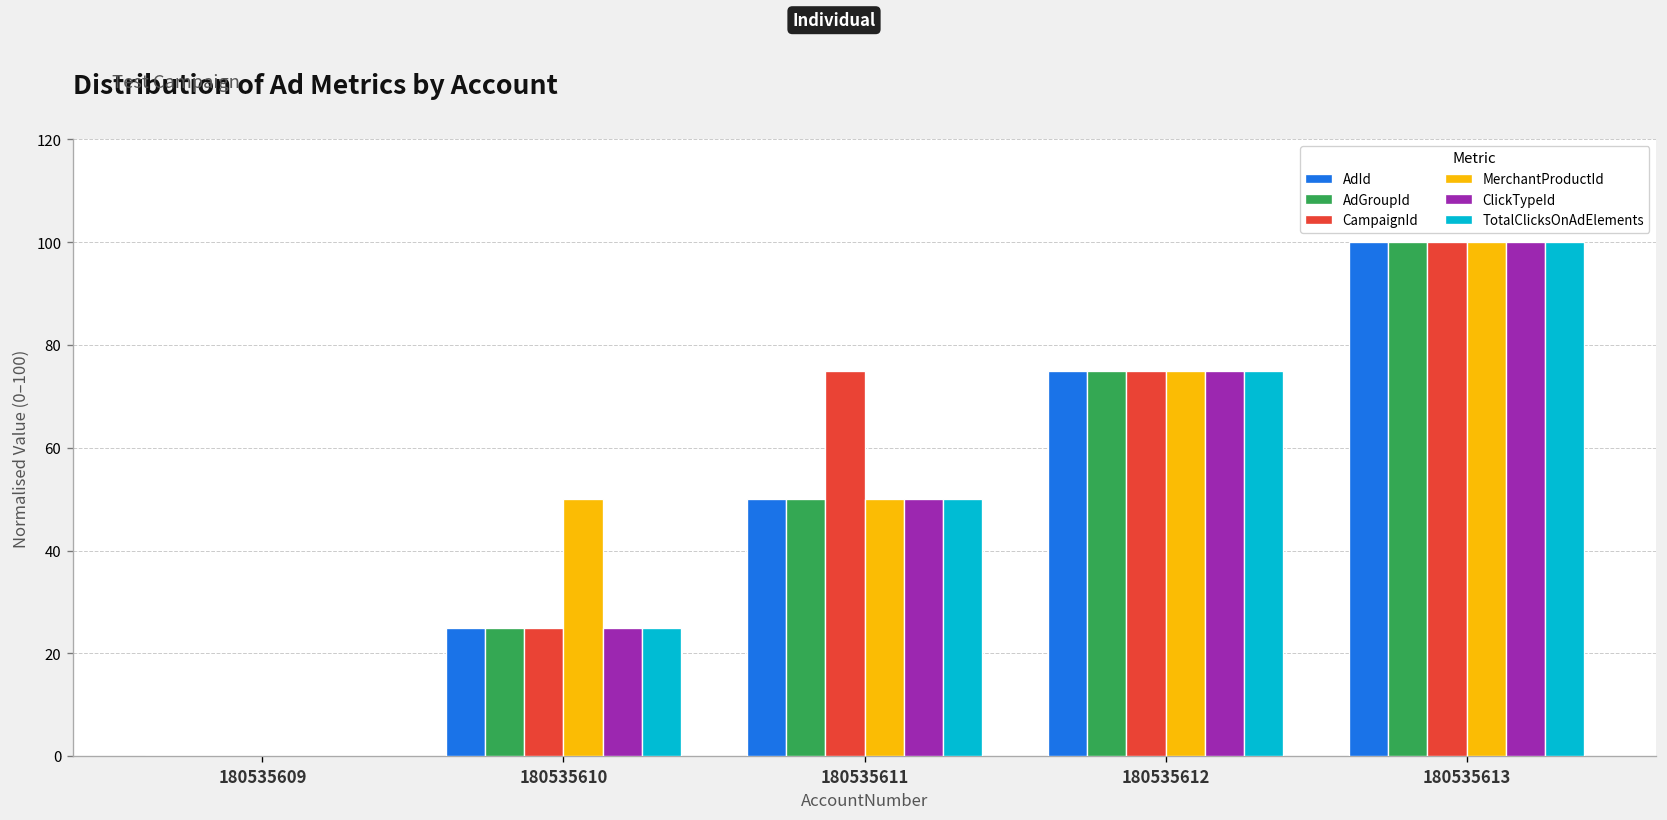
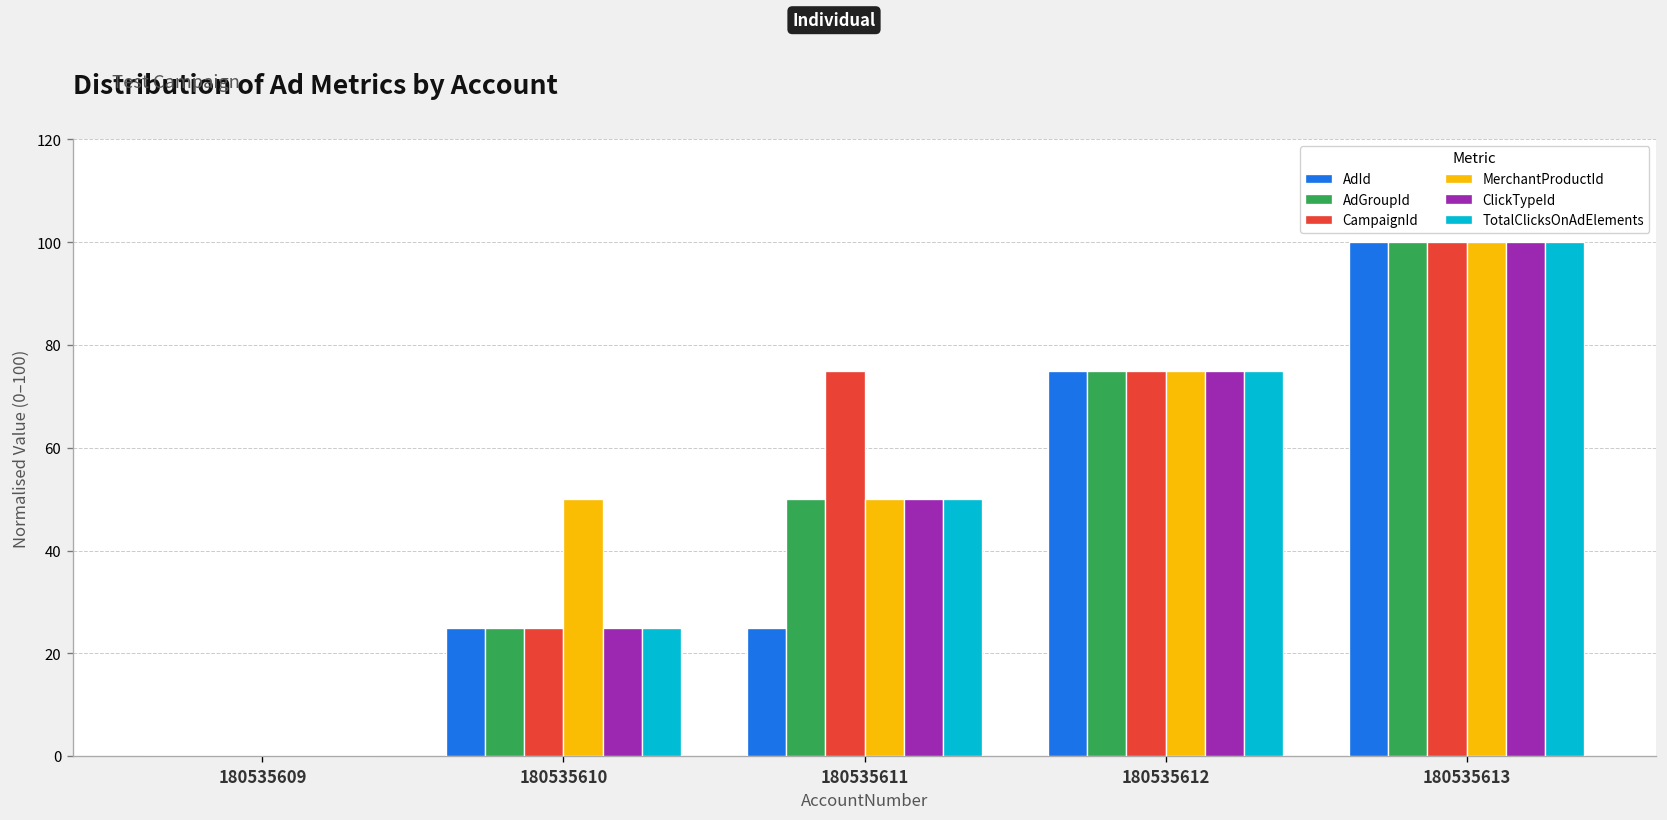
AdId, 180535611: 50 -> 25
